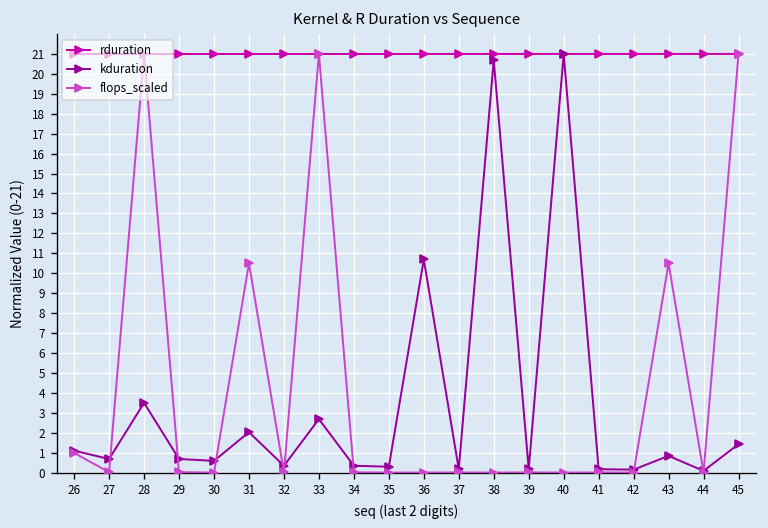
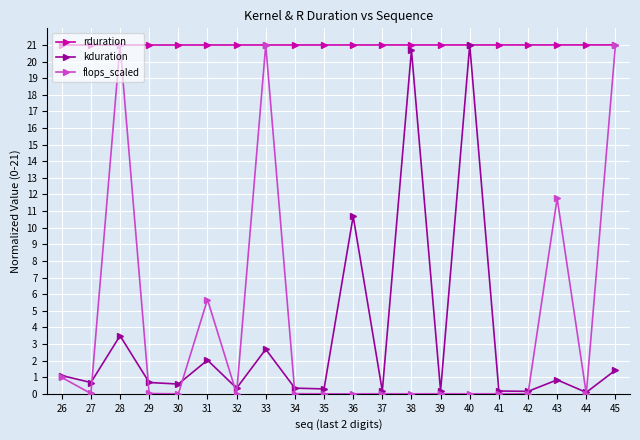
flops_scaled, 31: 10.5 -> 5.7
flops_scaled, 43: 10.5 -> 11.8
